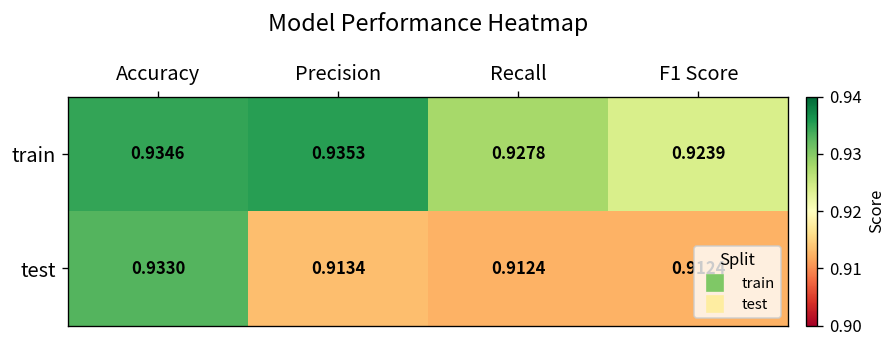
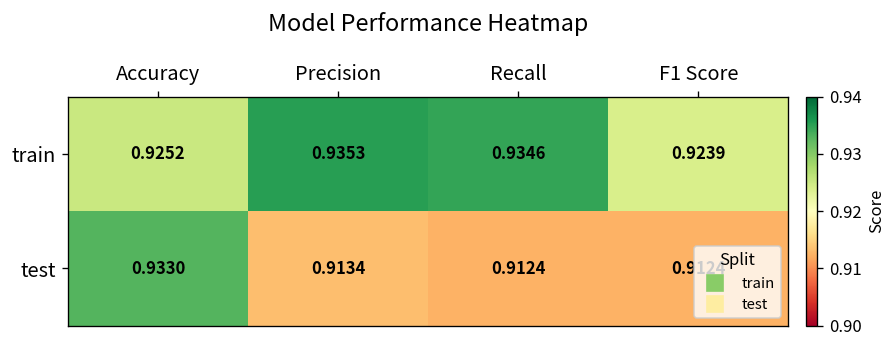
train, Accuracy: 0.9346 -> 0.9252
train, Recall: 0.9278 -> 0.9346
